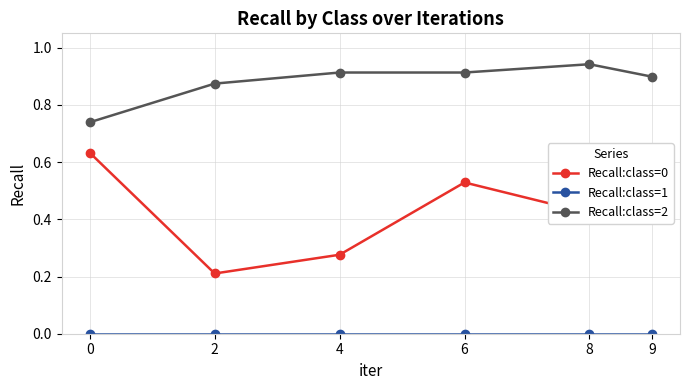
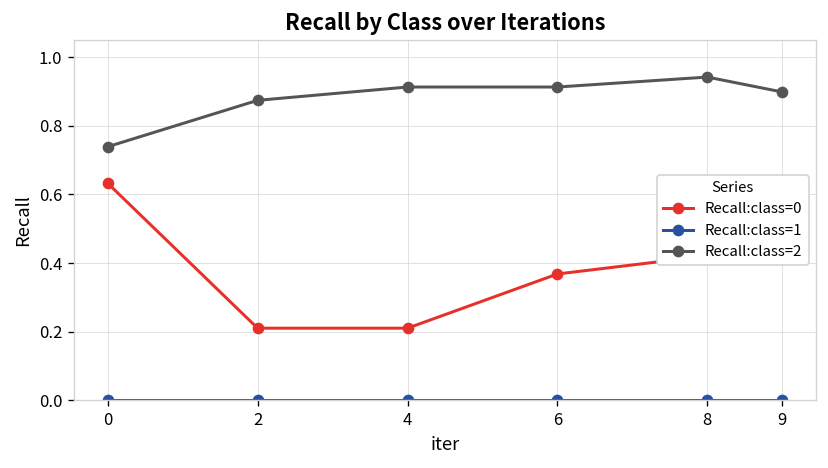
Recall:class=0, 4: 0.28 -> 0.21
Recall:class=0, 6: 0.53 -> 0.37
